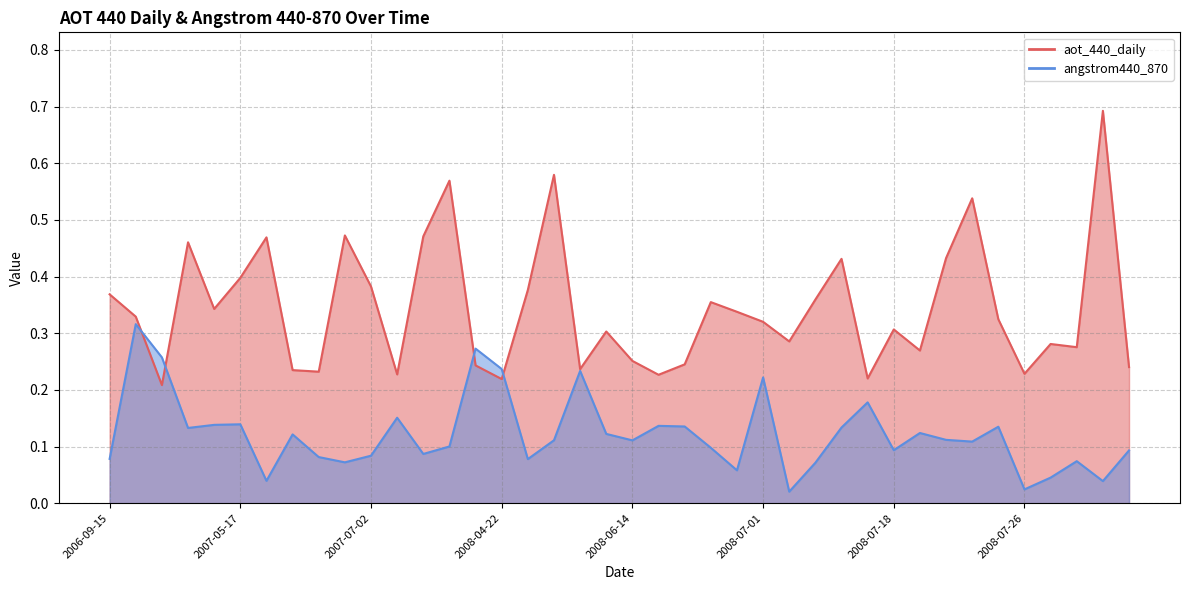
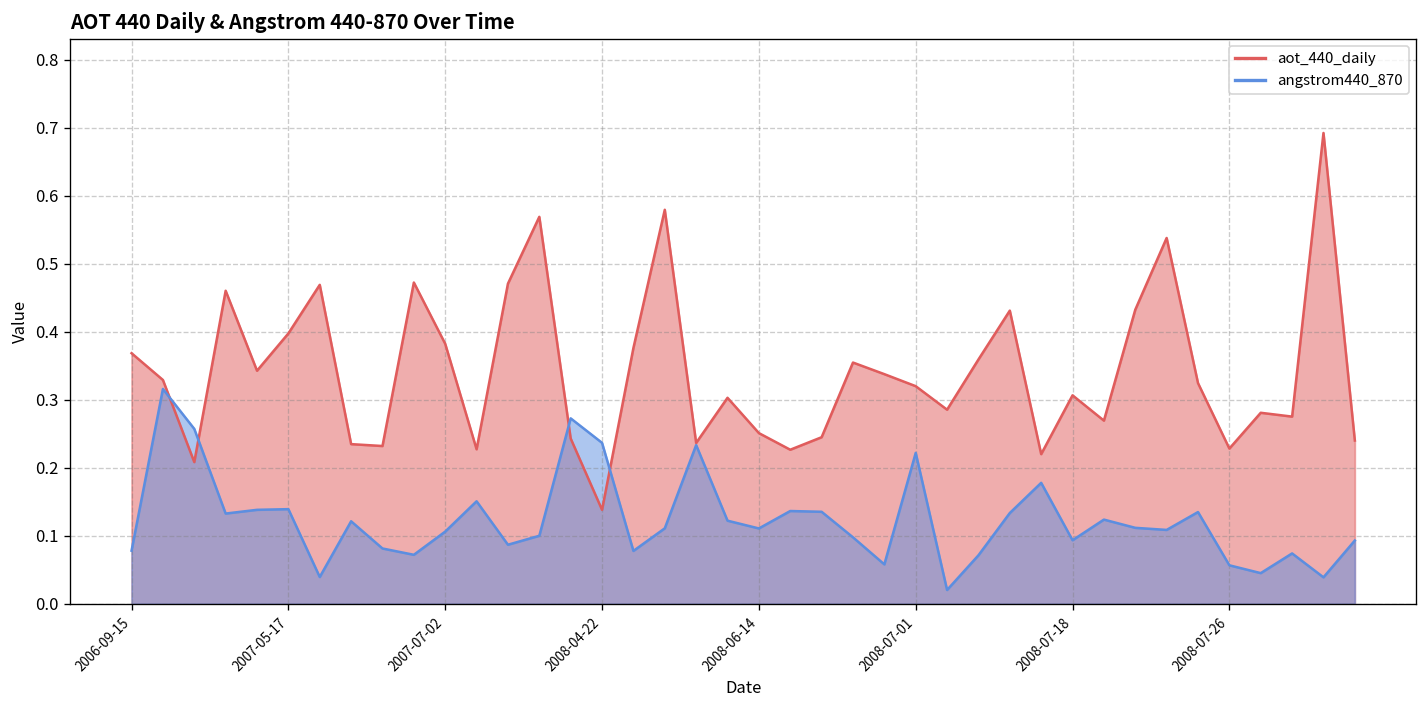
angstrom440_870, 2007-07-02: 0.08 -> 0.11
aot_440_daily, 2008-04-22: 0.22 -> 0.14
angstrom440_870, 2008-07-26: 0.02 -> 0.06
